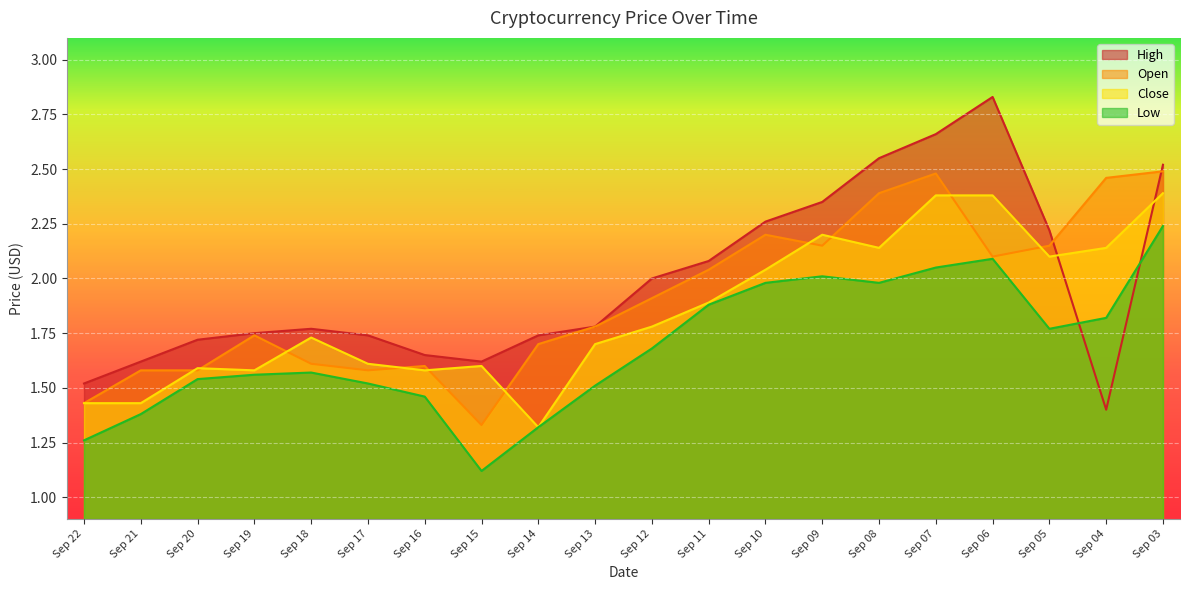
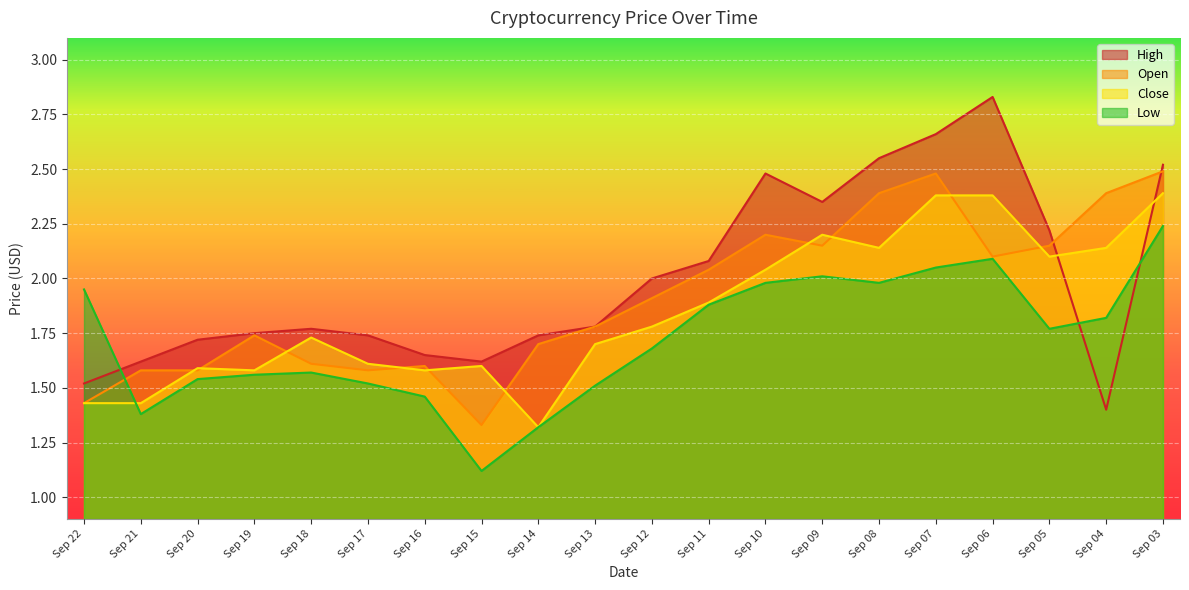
Low, Sep 22: 1.26 -> 1.95
High, Sep 10: 2.26 -> 2.48
Open, Sep 04: 2.46 -> 2.39
